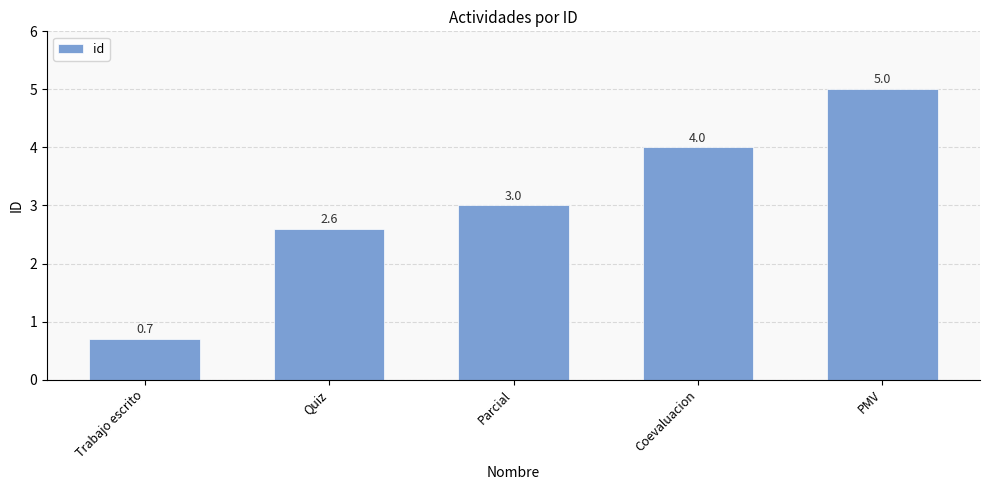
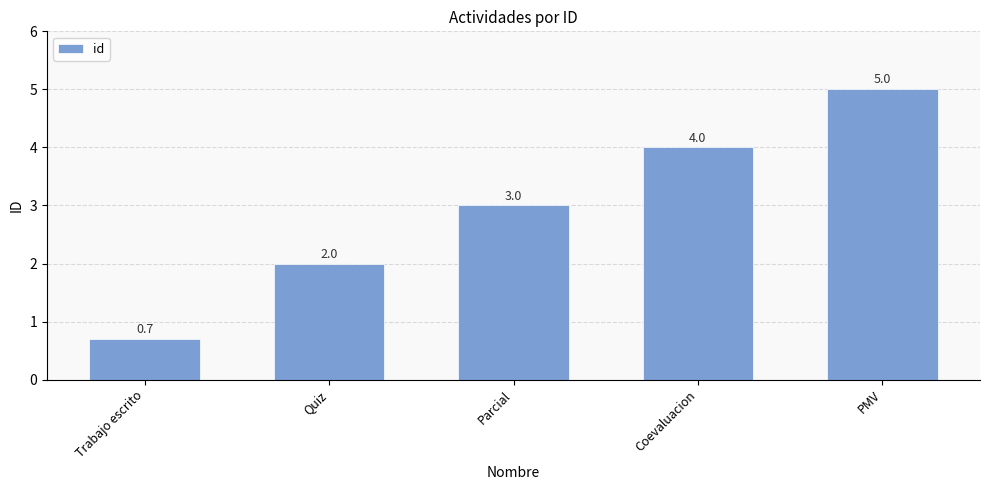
Quiz: 2.6 -> 2.0
